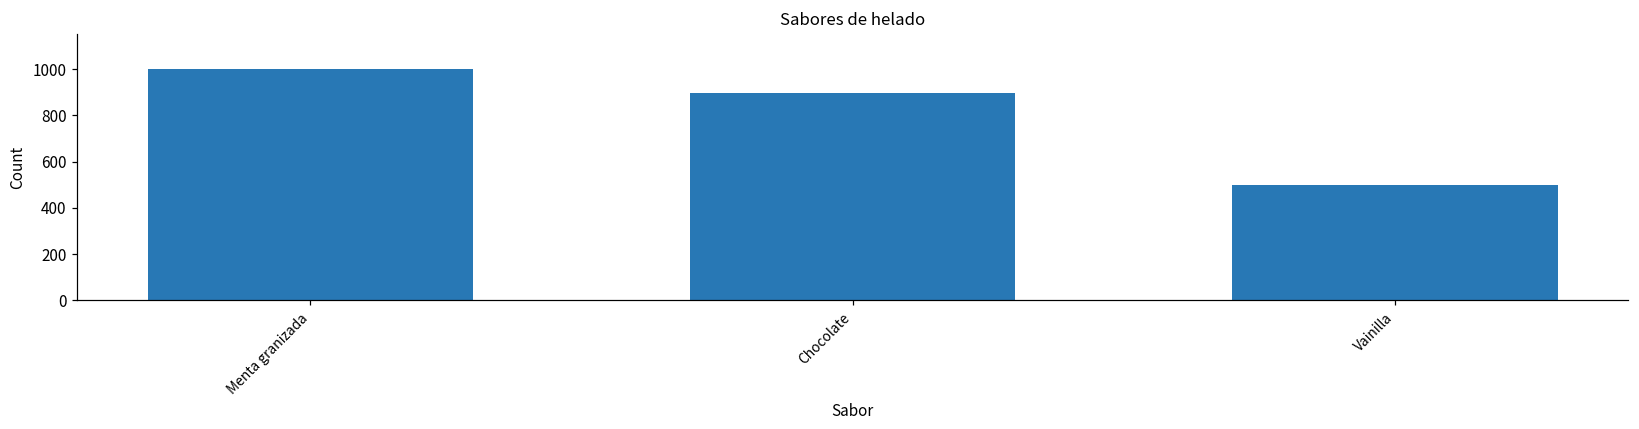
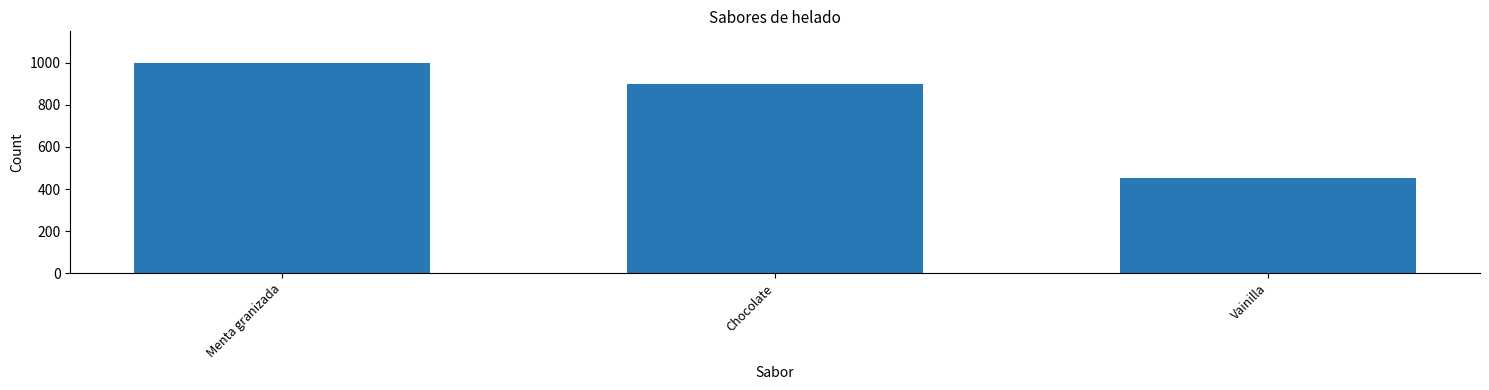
Vainilla: 500 -> 450
